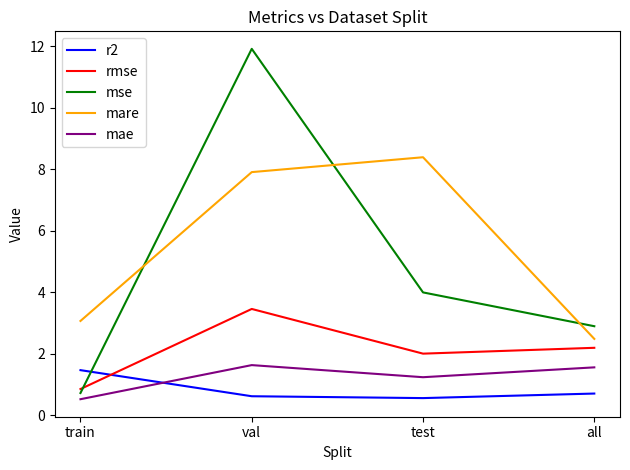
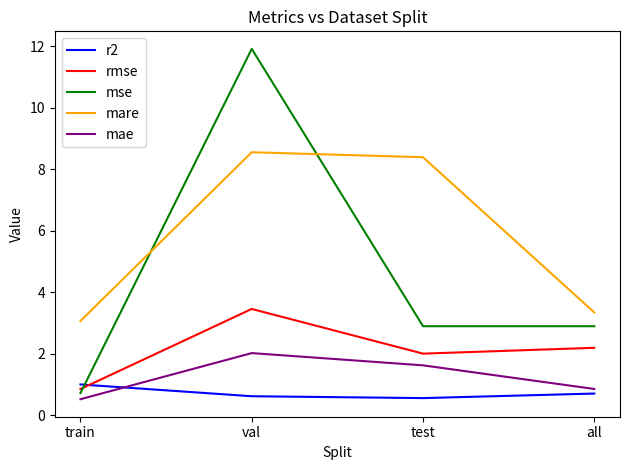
r2, train: 1.5 -> 1.0
mare, val: 7.9 -> 8.6
mae, val: 1.6 -> 2.0
mse, test: 4.0 -> 2.9
mae, test: 1.2 -> 1.6
mare, all: 2.5 -> 3.3
mae, all: 1.6 -> 0.8
